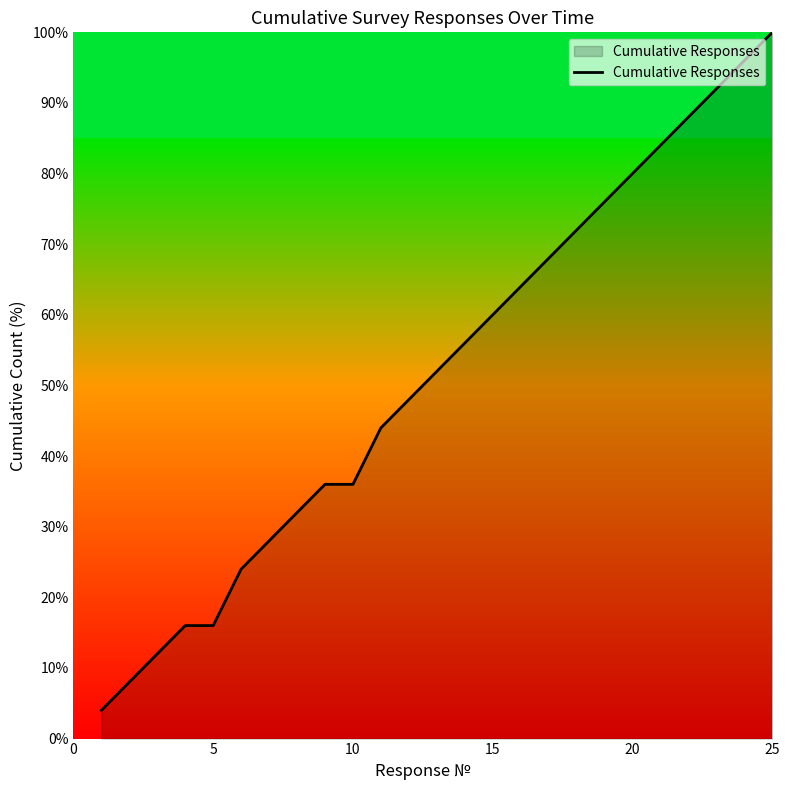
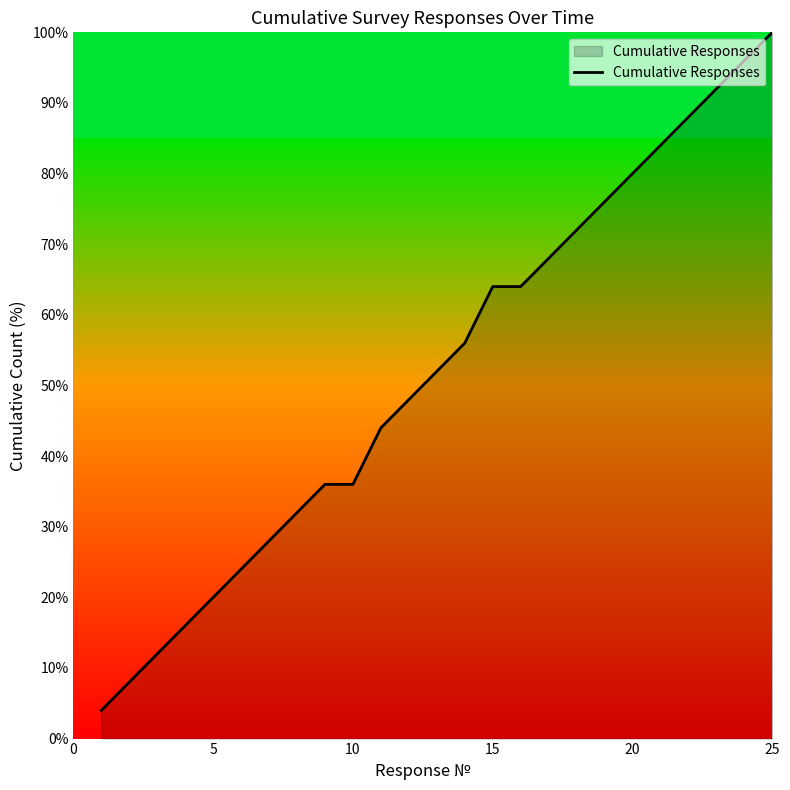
5: 16% -> 20%
15: 60% -> 64%
